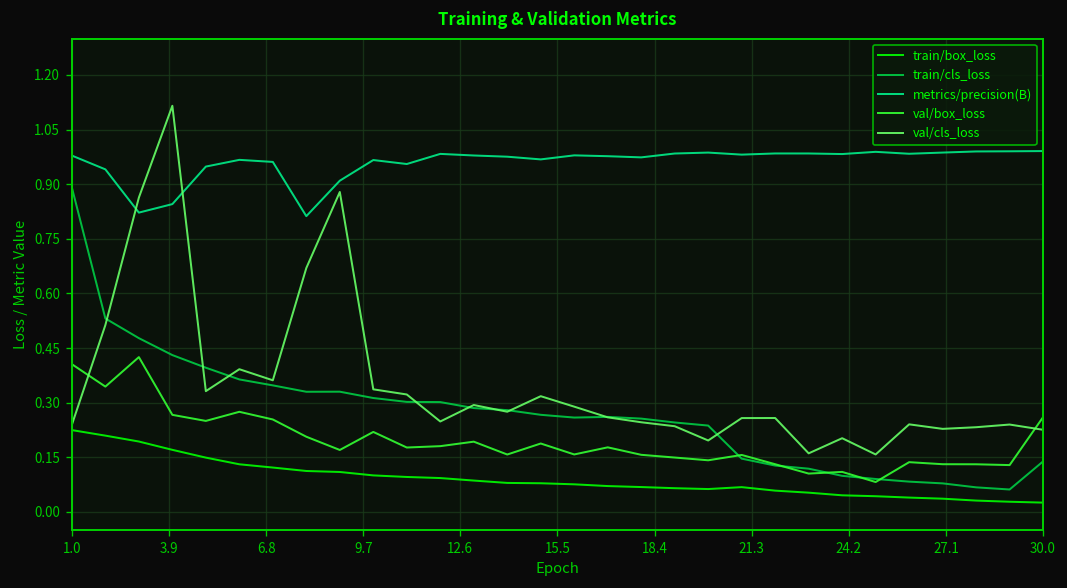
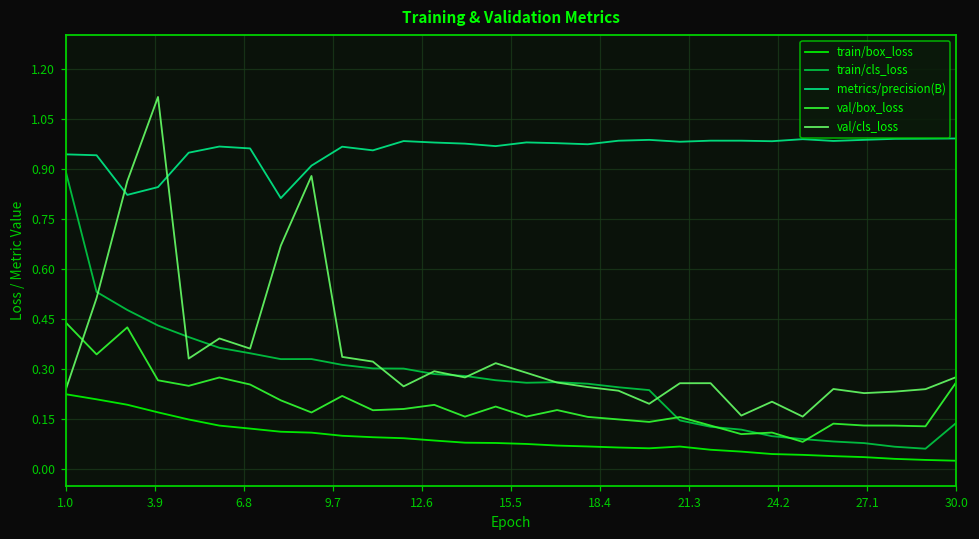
metrics/precision(B), 1.0: 0.98 -> 0.94
val/box_loss, 1.0: 0.41 -> 0.44
val/cls_loss, 30.0: 0.23 -> 0.28
